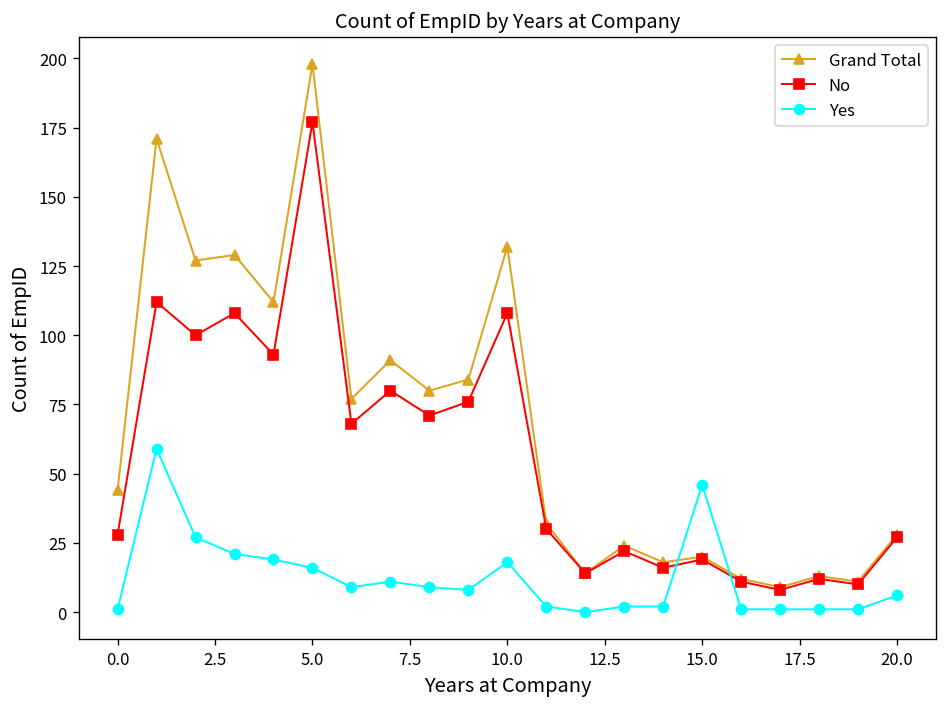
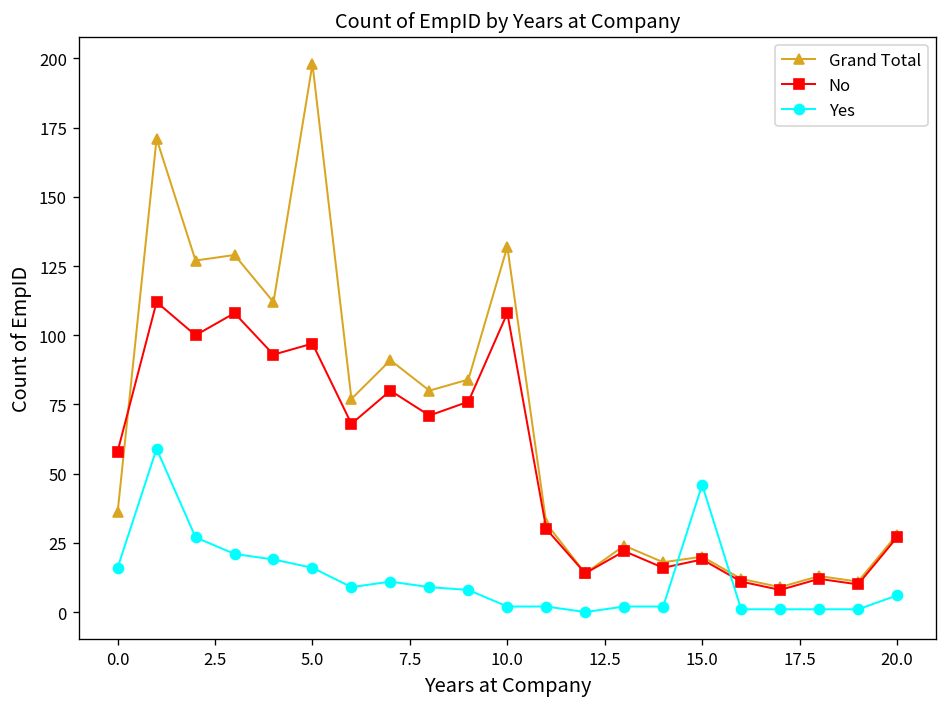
Grand Total, 0.0: 44 -> 36
No, 0.0: 28 -> 58
Yes, 0.0: 1 -> 16
No, 5.0: 177 -> 97
Yes, 10.0: 18 -> 2
